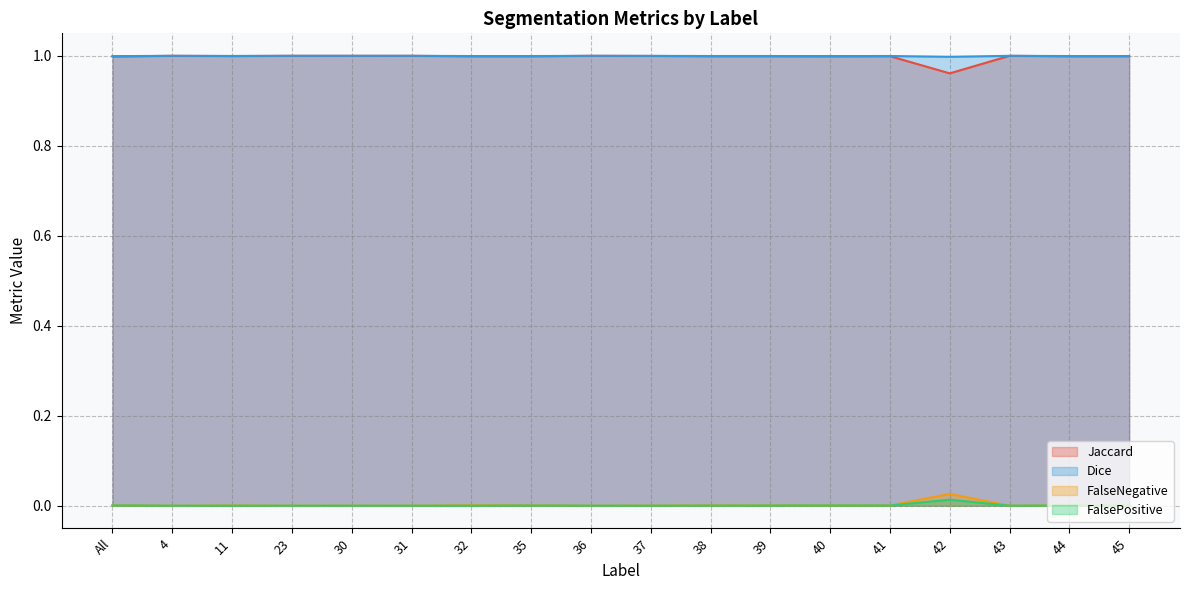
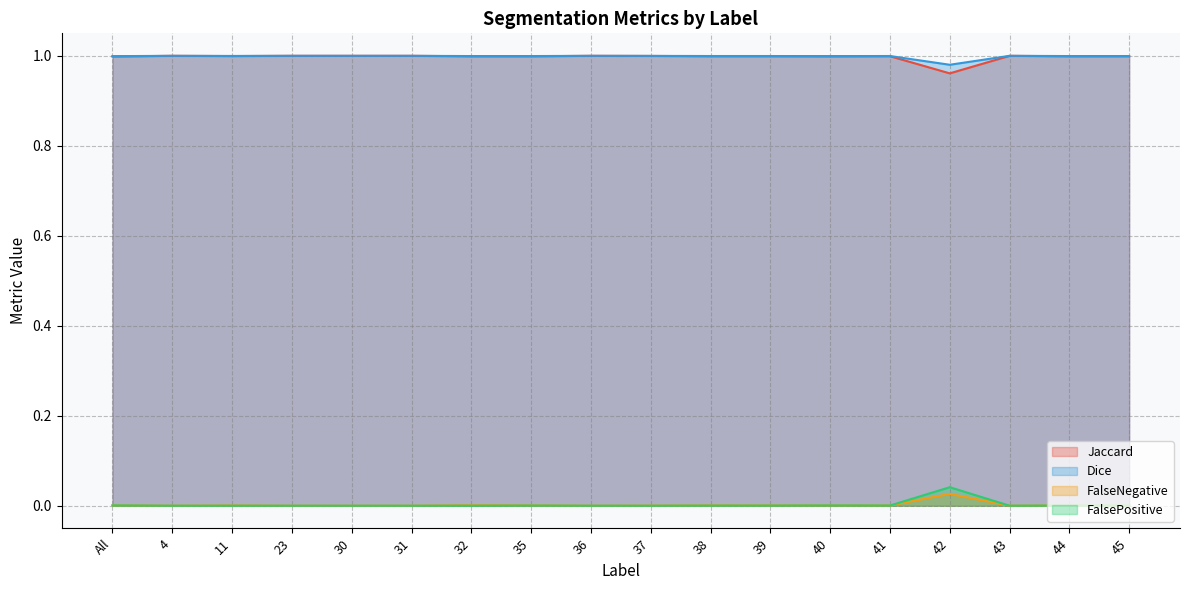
Dice, 42: 1.00 -> 0.98
FalsePositive, 42: 0.01 -> 0.04
